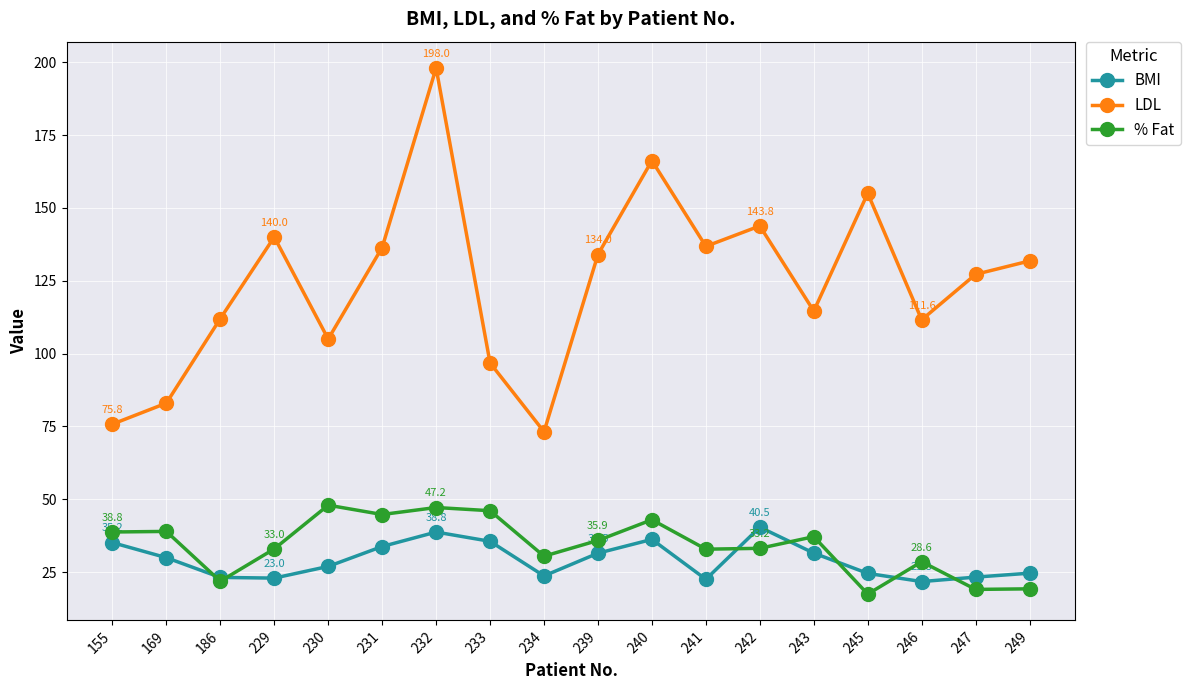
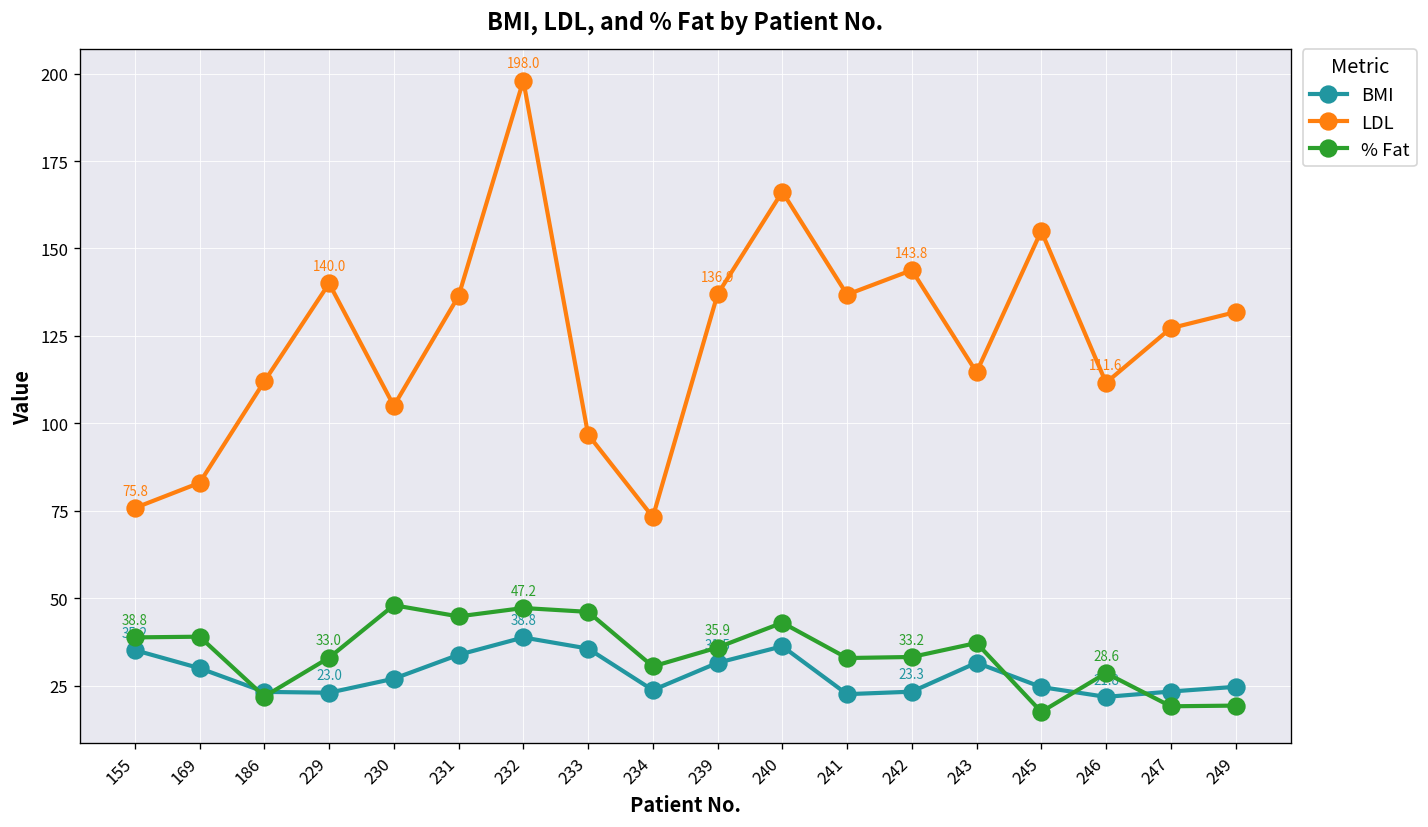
LDL, 239: 134.0 -> 136.9
BMI, 242: 40.5 -> 23.3
